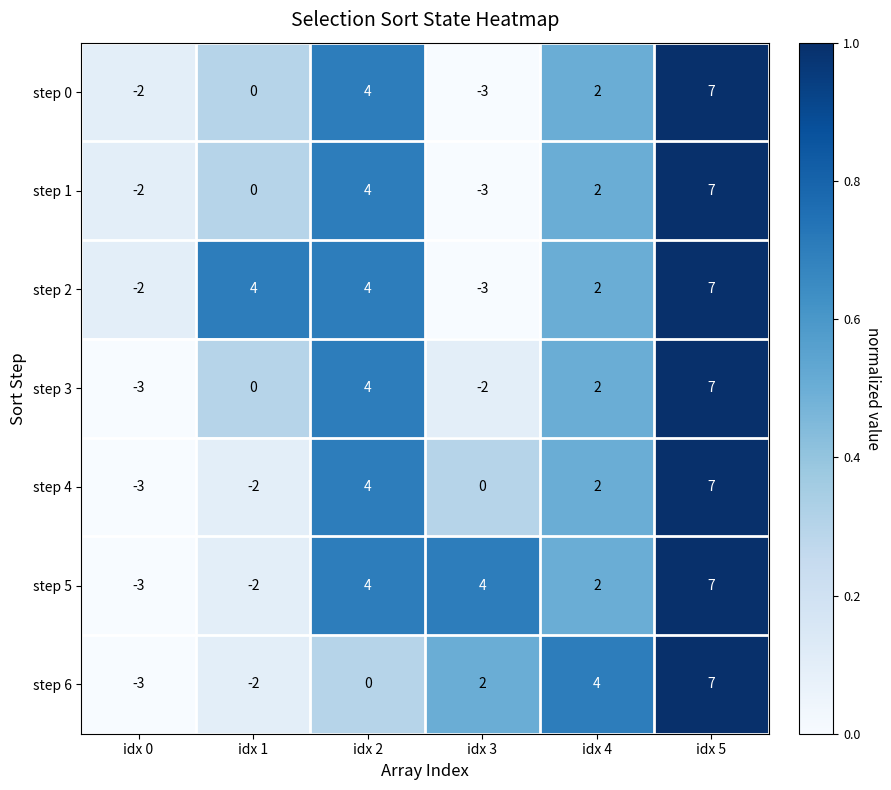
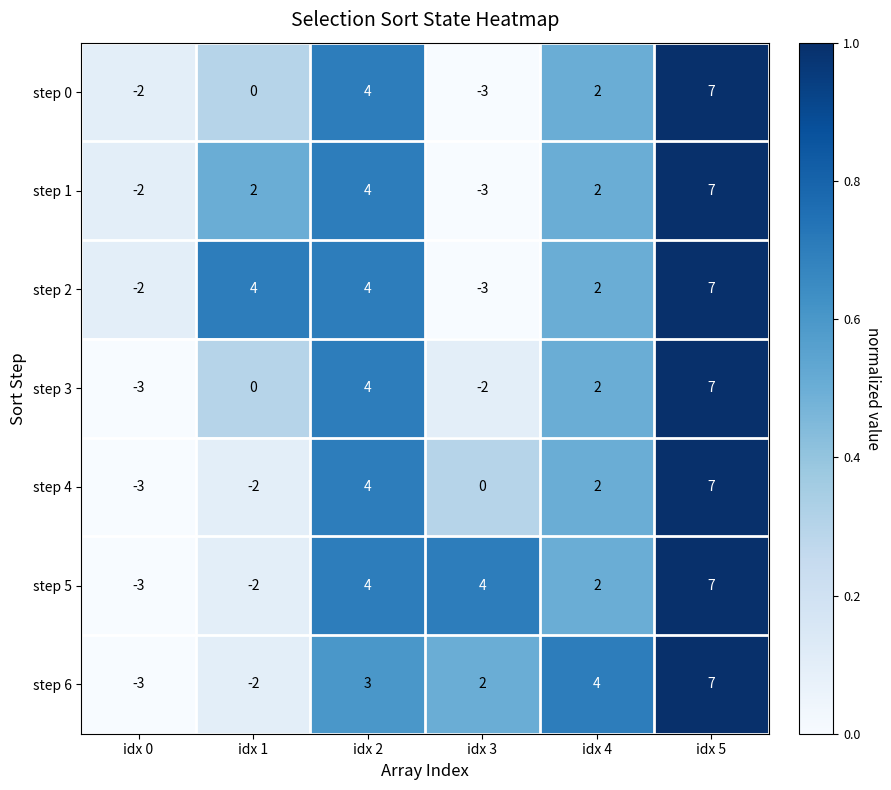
step 1, idx 1: 0 -> 2
step 6, idx 2: 0 -> 3
